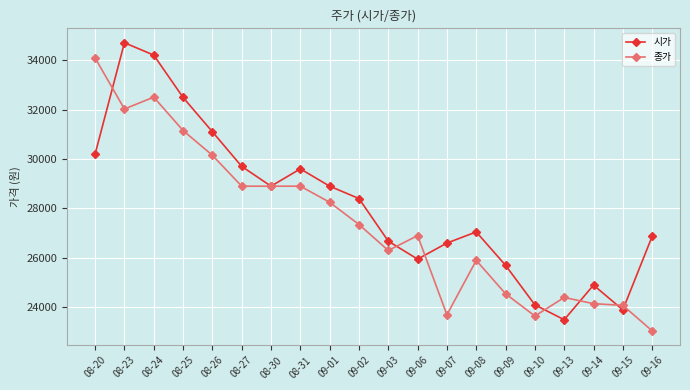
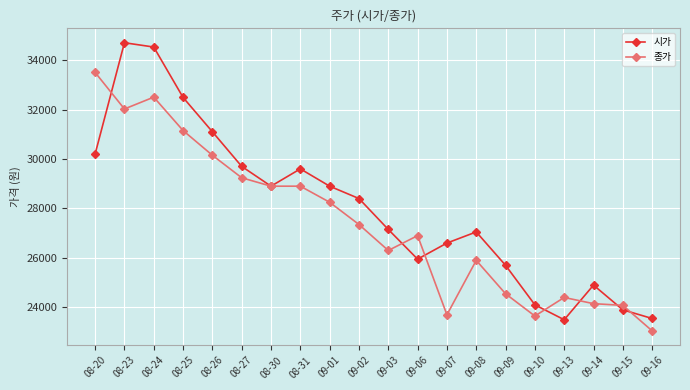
종가, 08-20: 34100 -> 33500
시가, 08-24: 34200 -> 34500
종가, 08-27: 28900 -> 29200
시가, 09-03: 26700 -> 27200
시가, 09-16: 26900 -> 23600
